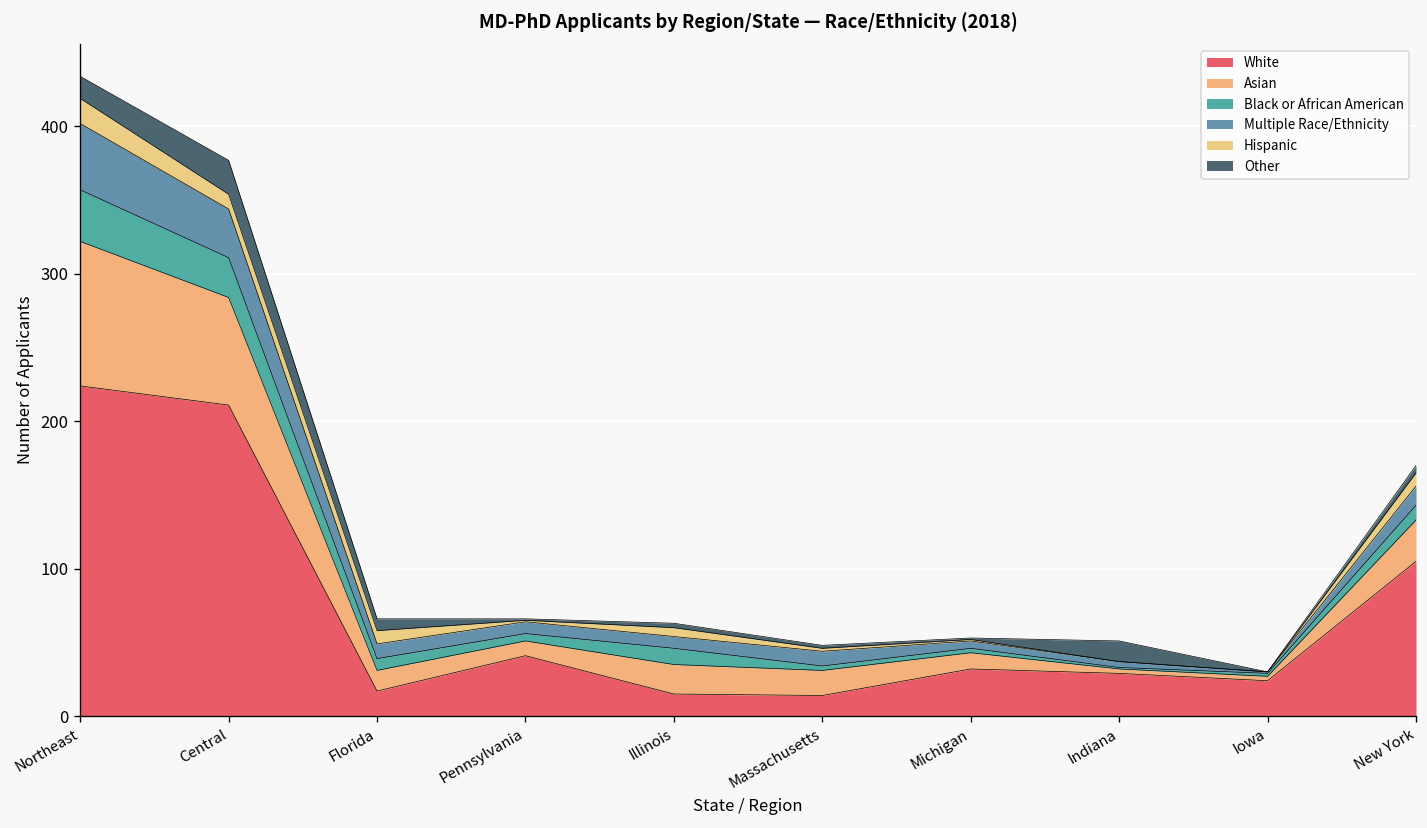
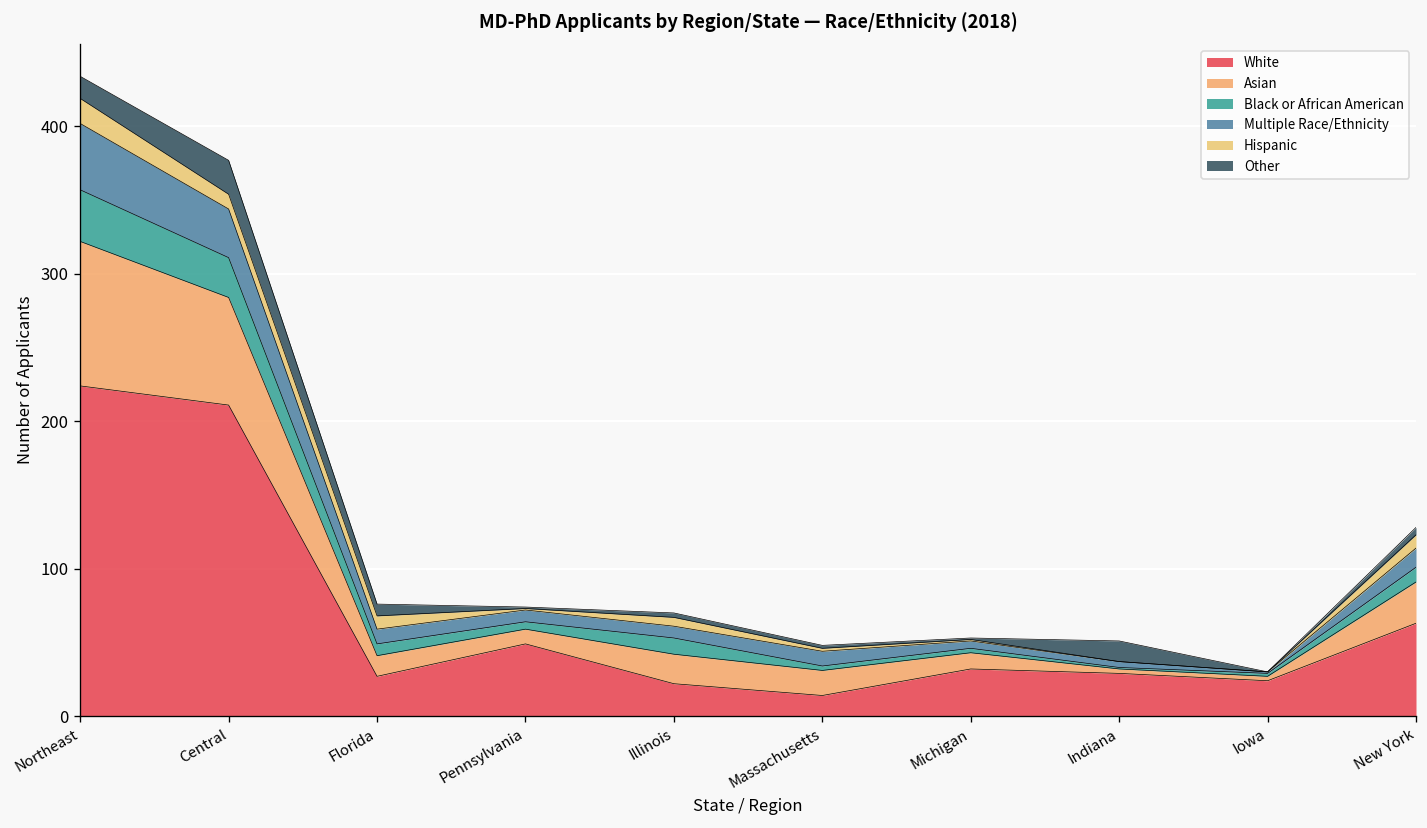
White, Florida: 17 -> 27
White, Pennsylvania: 41 -> 49
White, Illinois: 15 -> 22
White, New York: 105 -> 63
